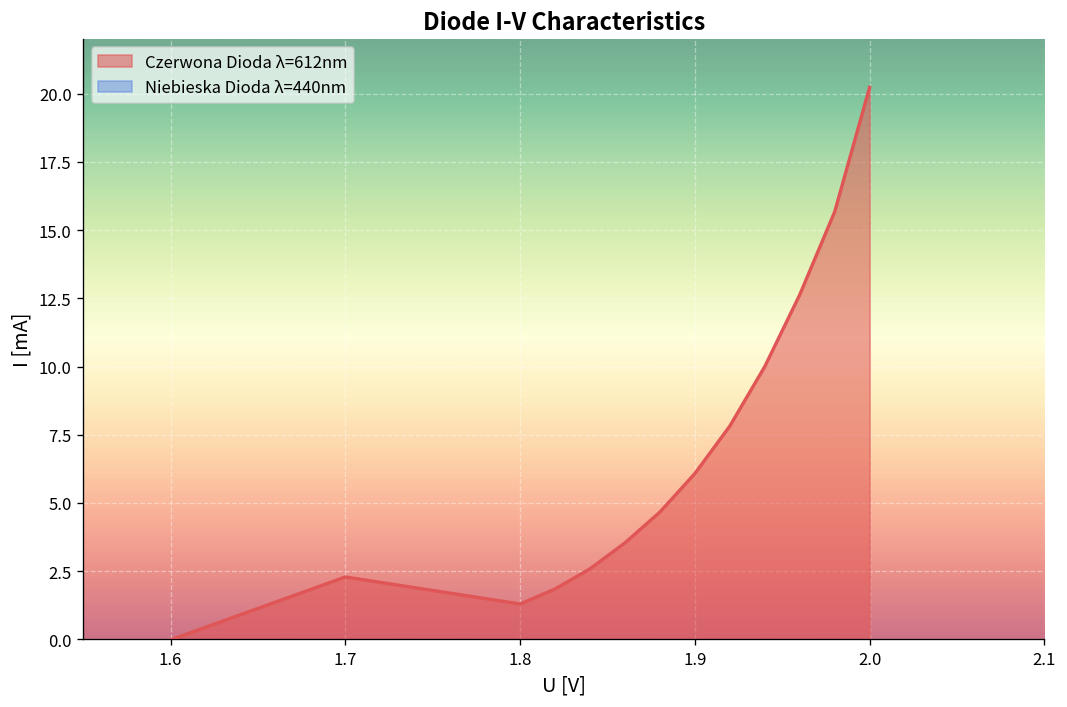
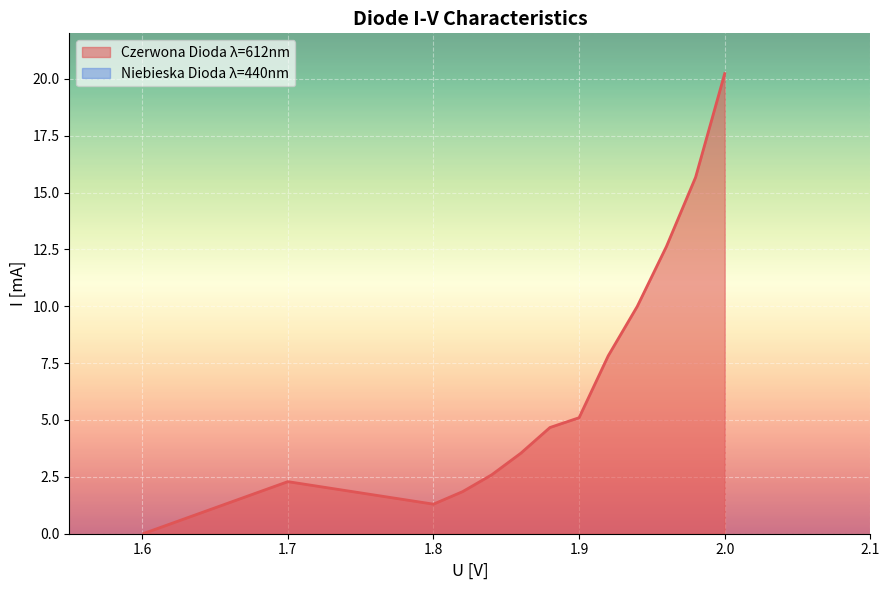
Czerwona Dioda λ=612nm, 1.9: 6.1 -> 5.1
